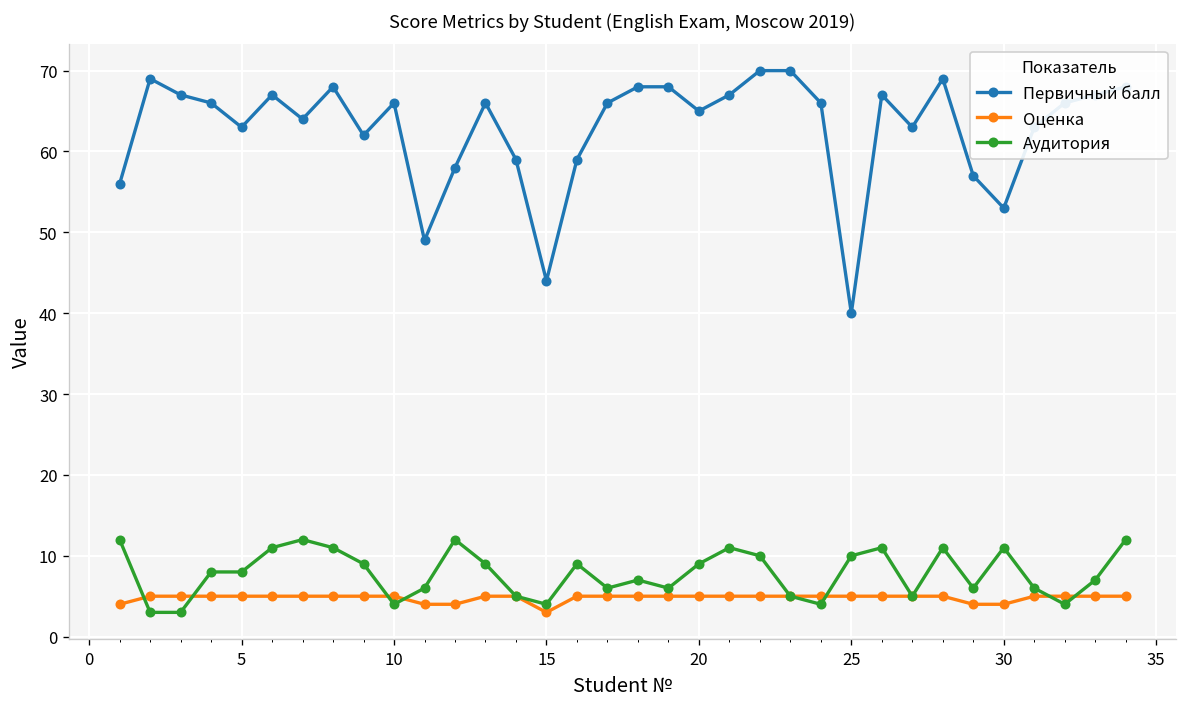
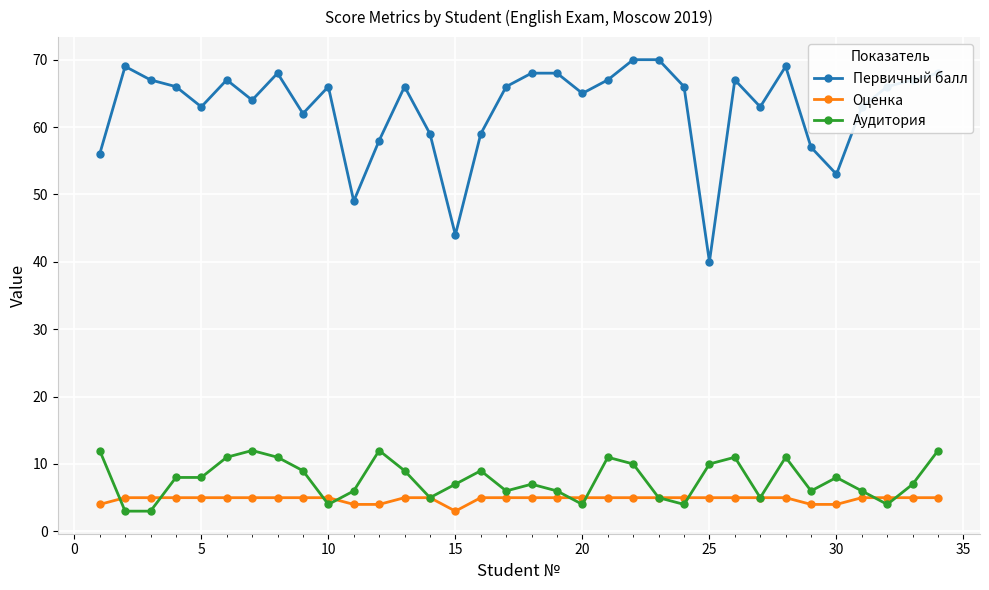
Аудитория, 15: 4 -> 7
Аудитория, 20: 9 -> 4
Аудитория, 30: 11 -> 8
